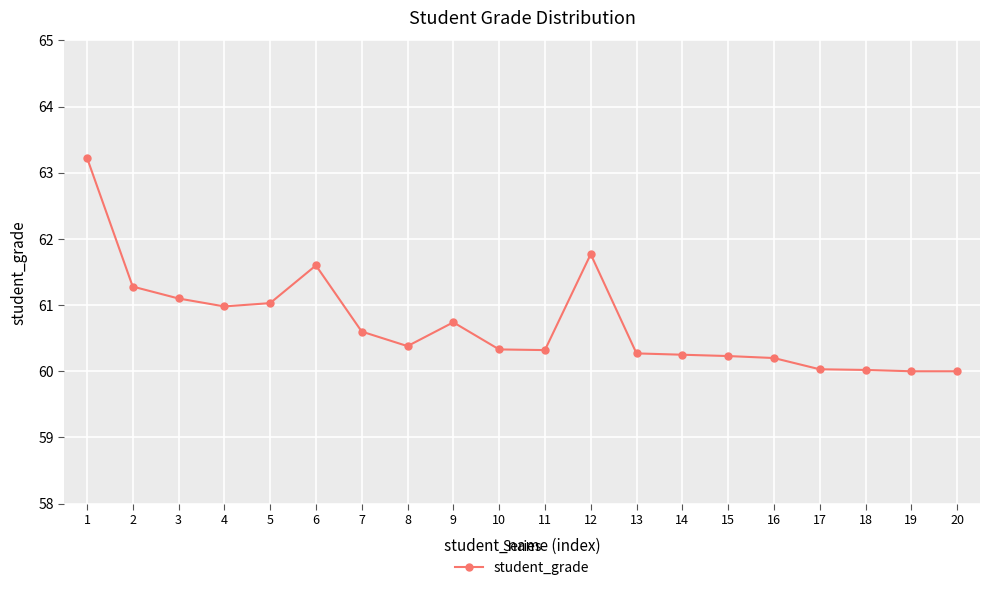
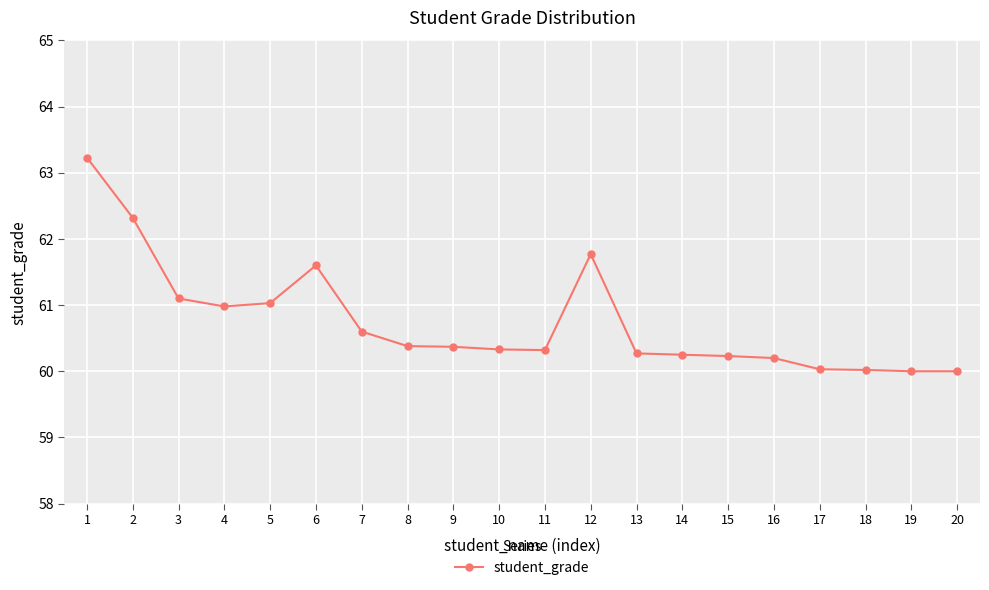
2: 61.3 -> 62.3
9: 60.7 -> 60.4
